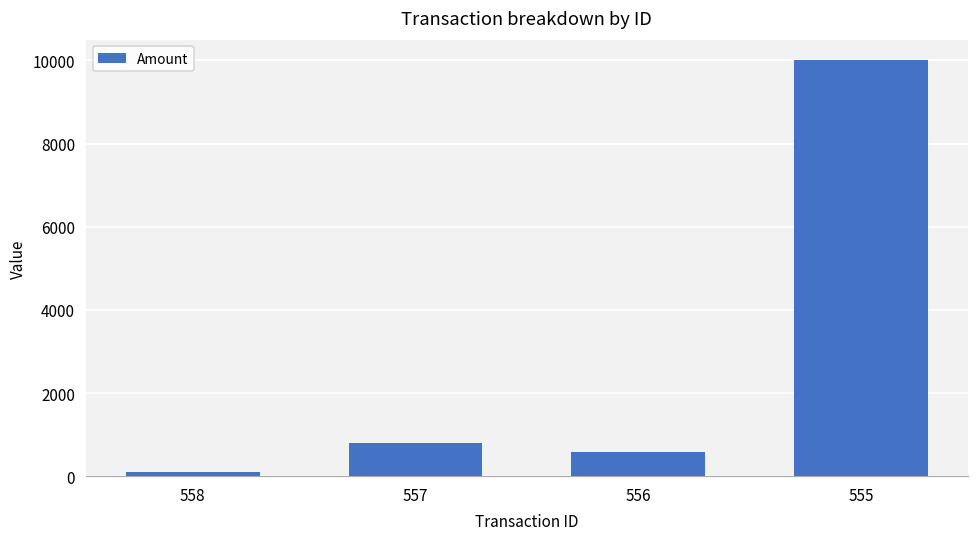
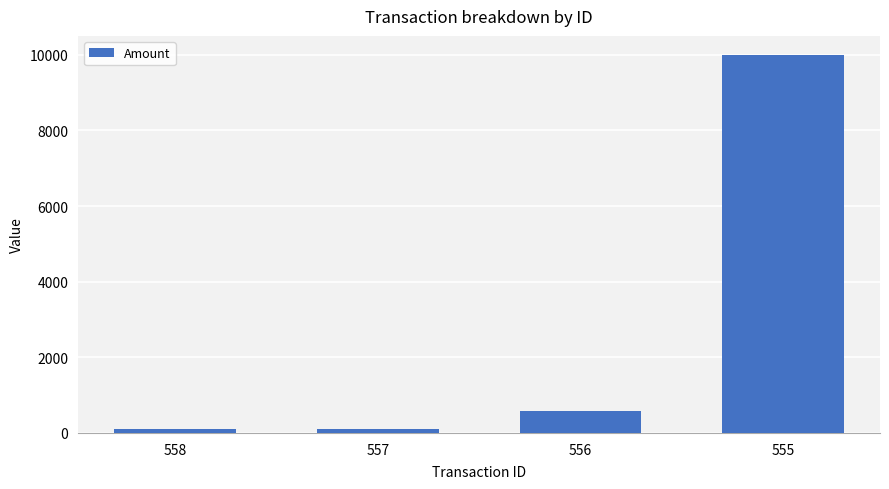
557: 800 -> 100
